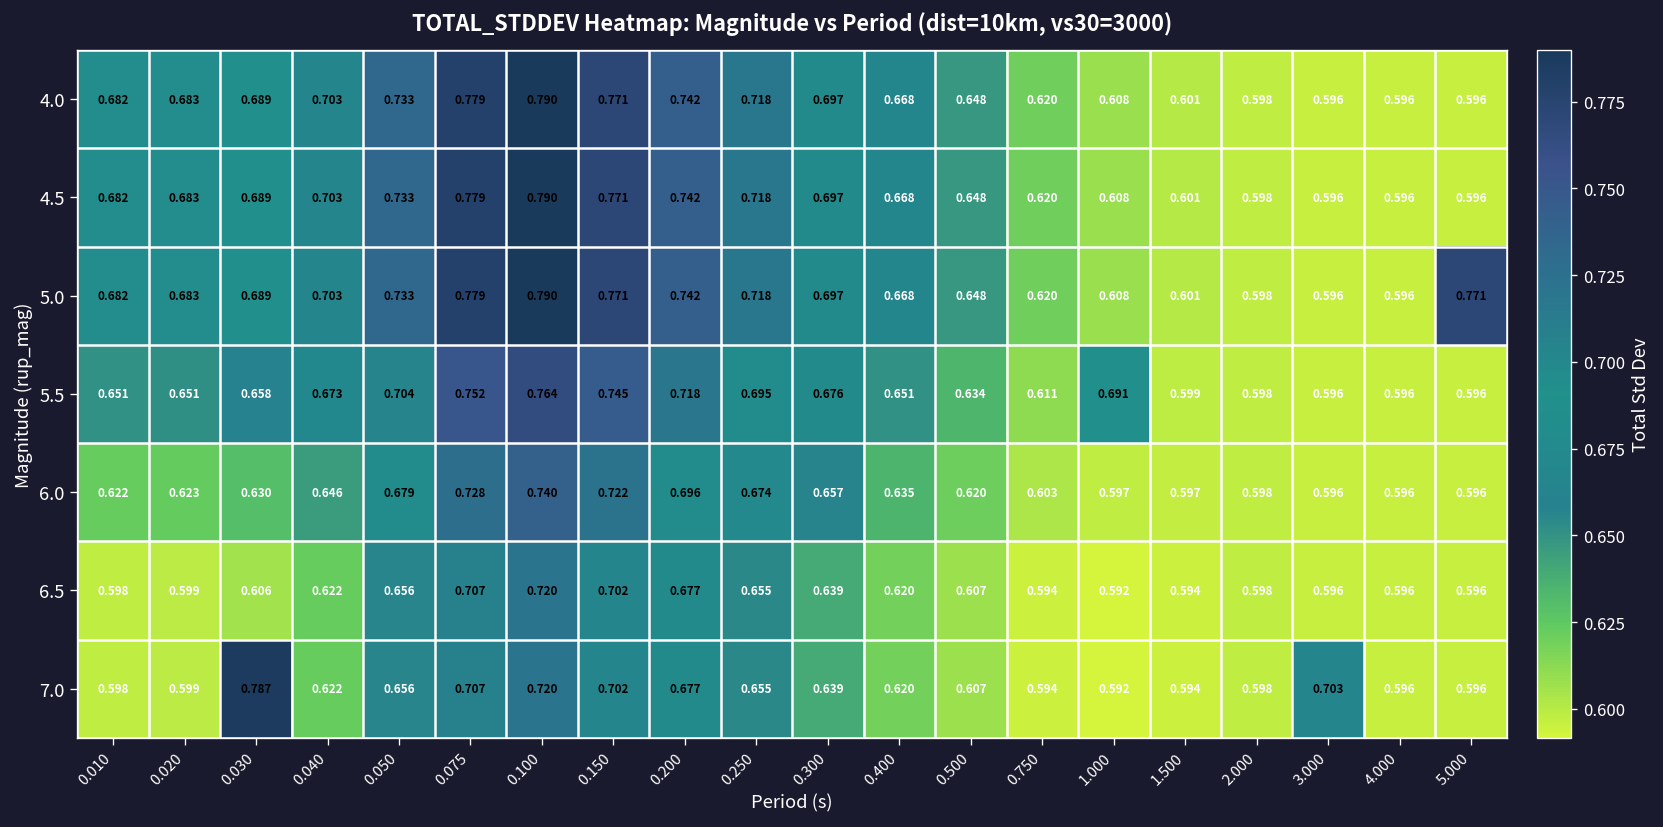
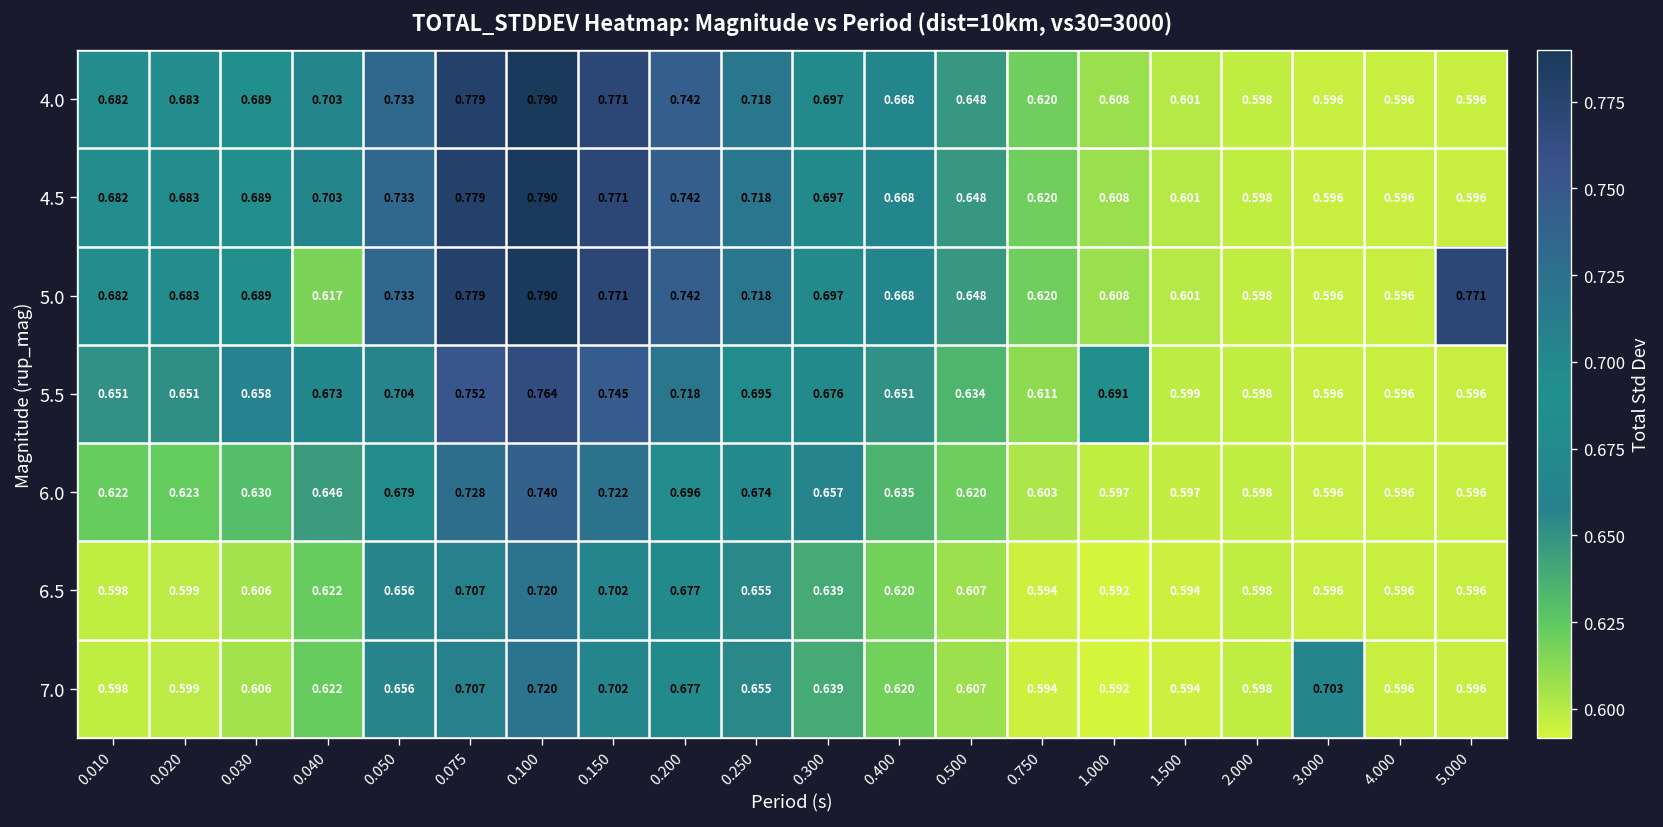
5.0, 0.040: 0.703 -> 0.617
7.0, 0.030: 0.787 -> 0.606
